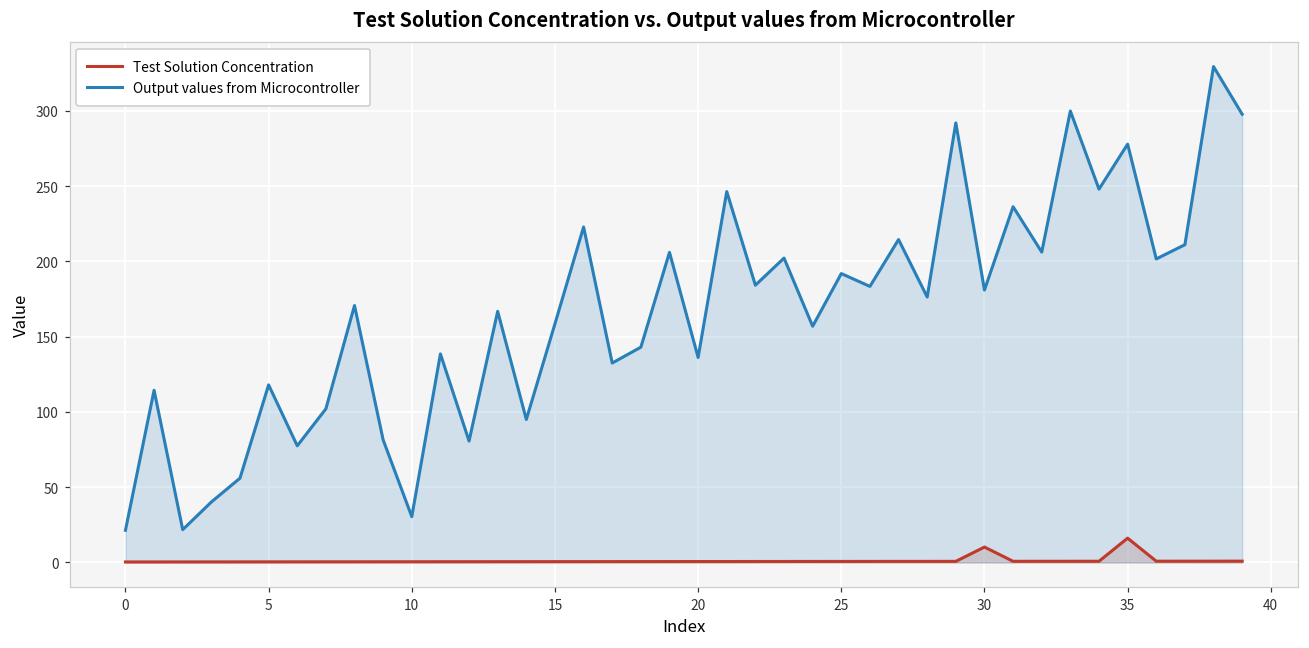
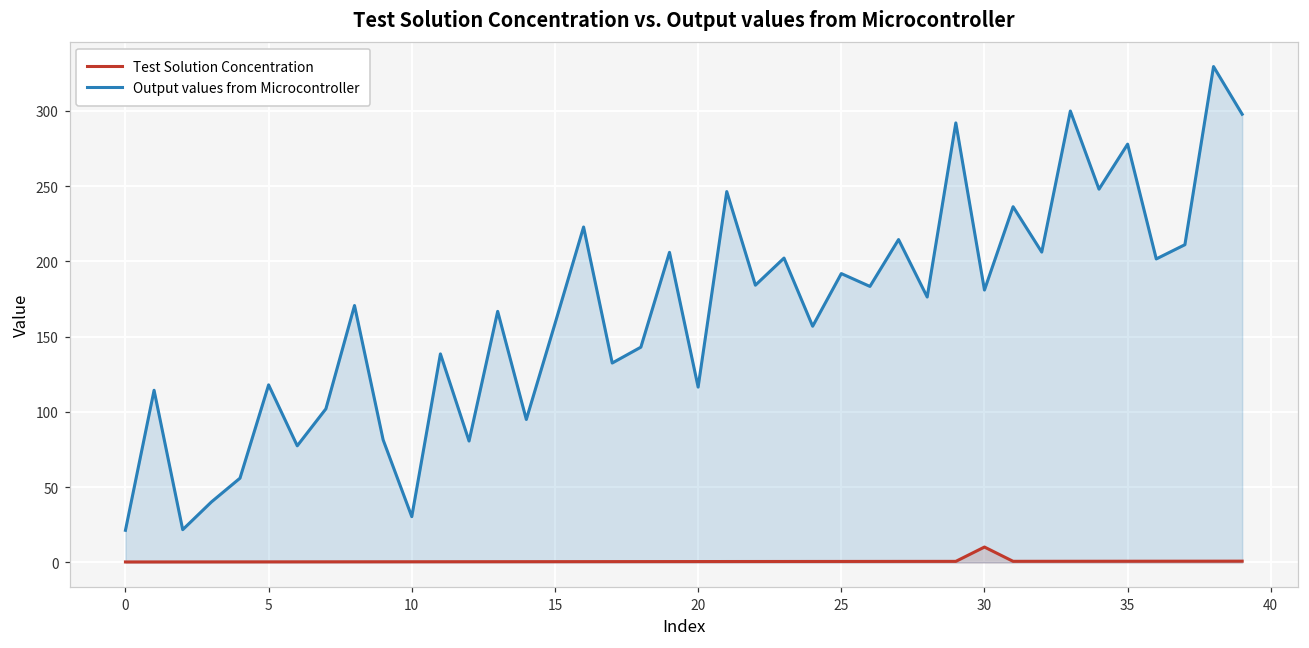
Output values from Microcontroller, 20: 136 -> 116
Test Solution Concentration, 35: 16 -> 1
